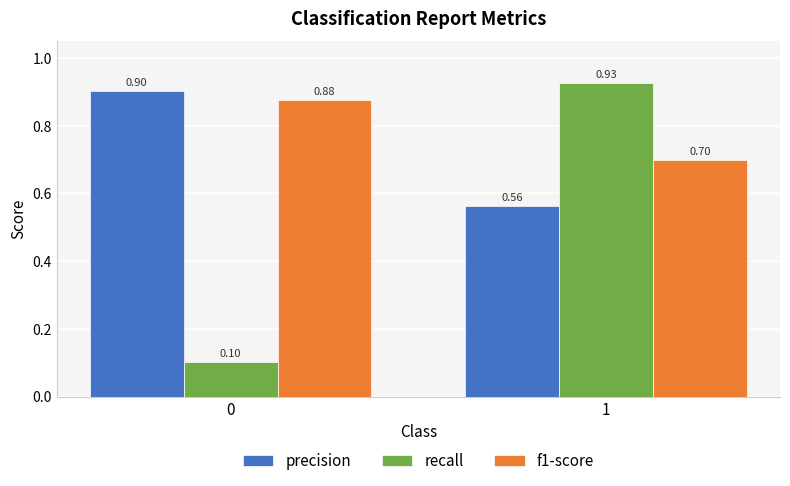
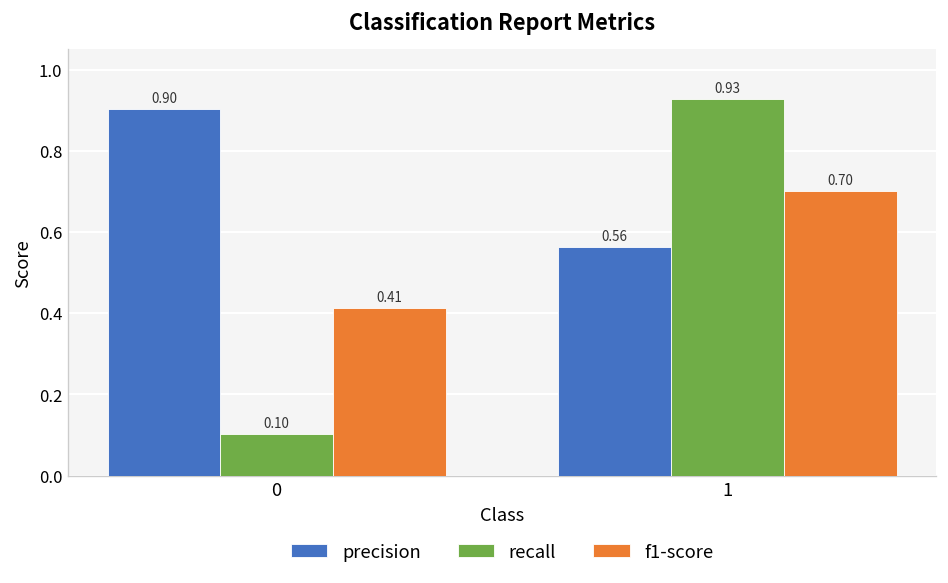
f1-score, 0: 0.88 -> 0.41
